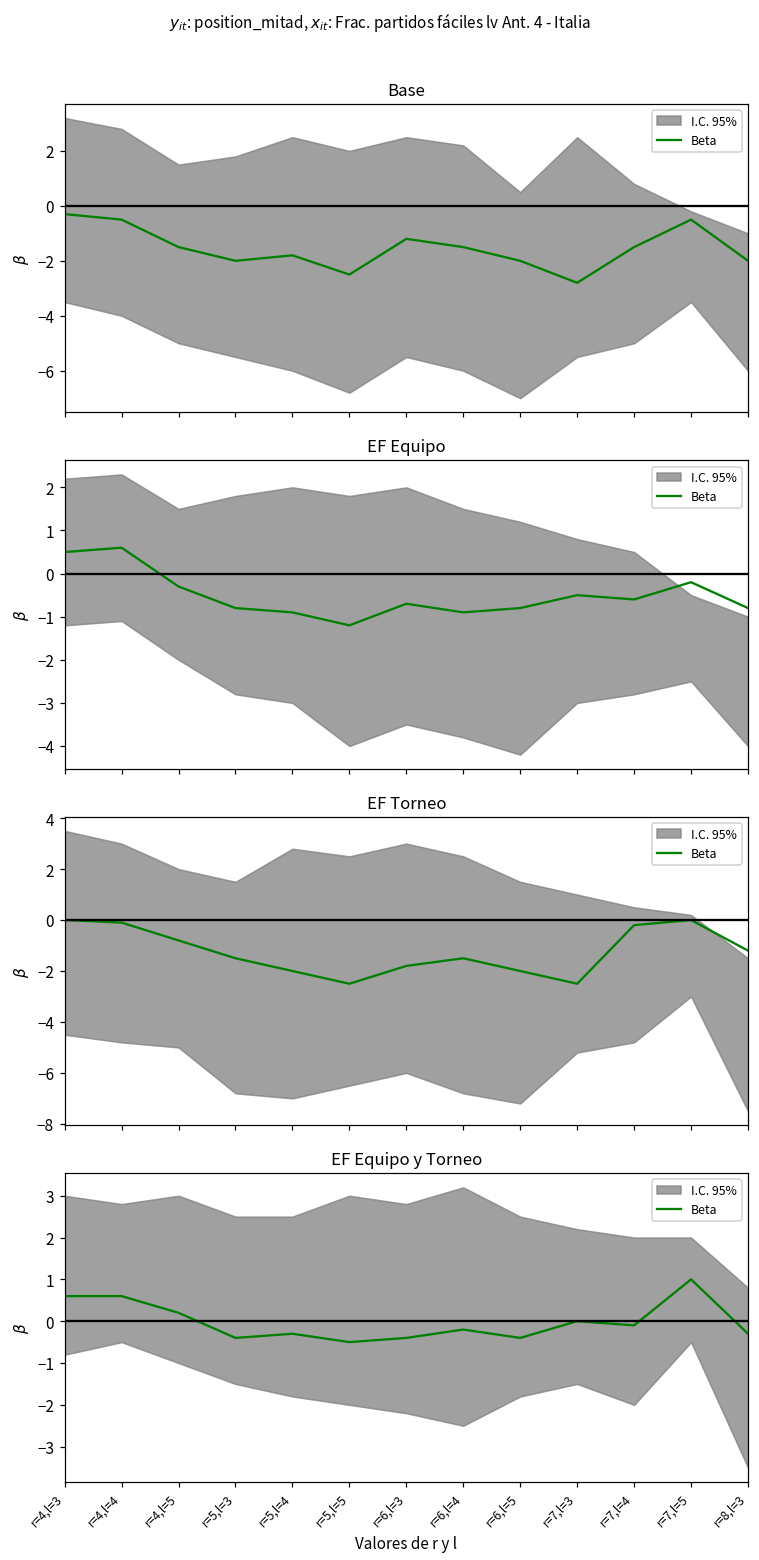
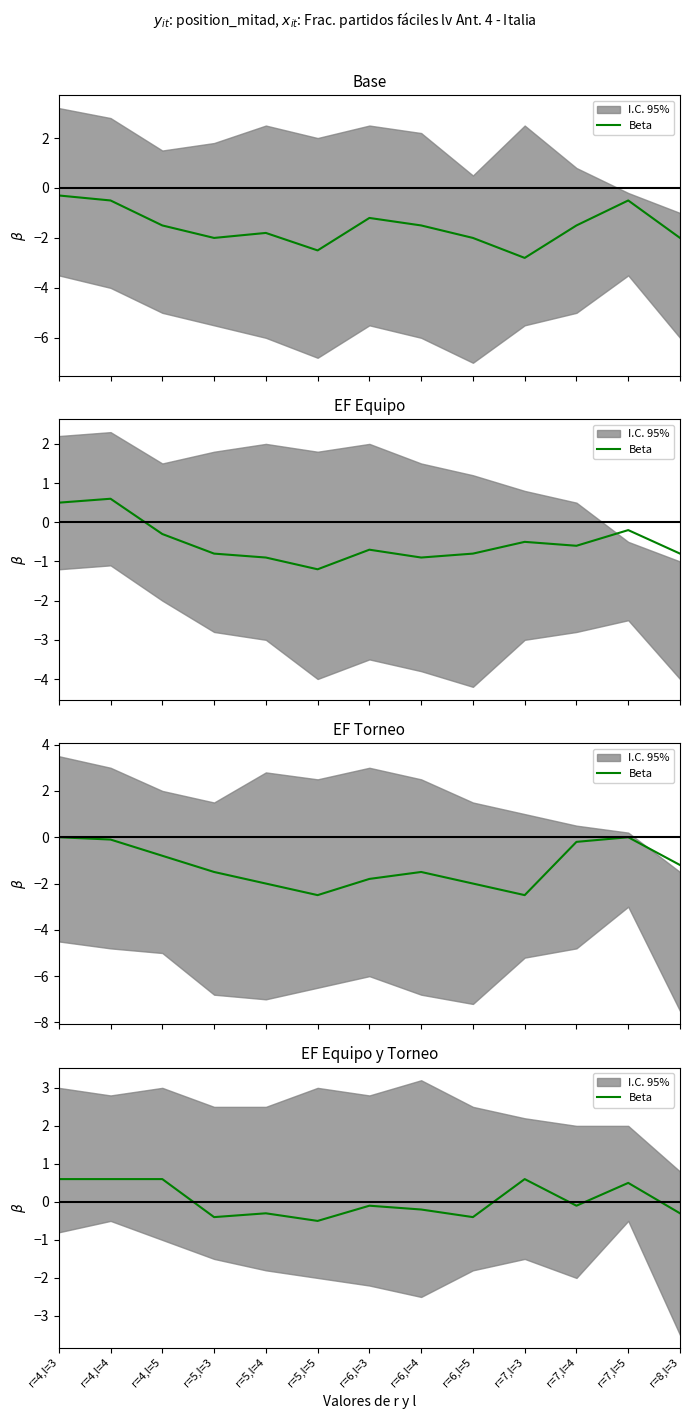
EF Equipo y Torneo, Beta, r=4,l=5: 0.2 -> 0.6
EF Equipo y Torneo, Beta, r=6,l=3: -0.4 -> -0.1
EF Equipo y Torneo, Beta, r=7,l=3: 0.0 -> 0.6
EF Equipo y Torneo, Beta, r=7,l=5: 1.0 -> 0.5
